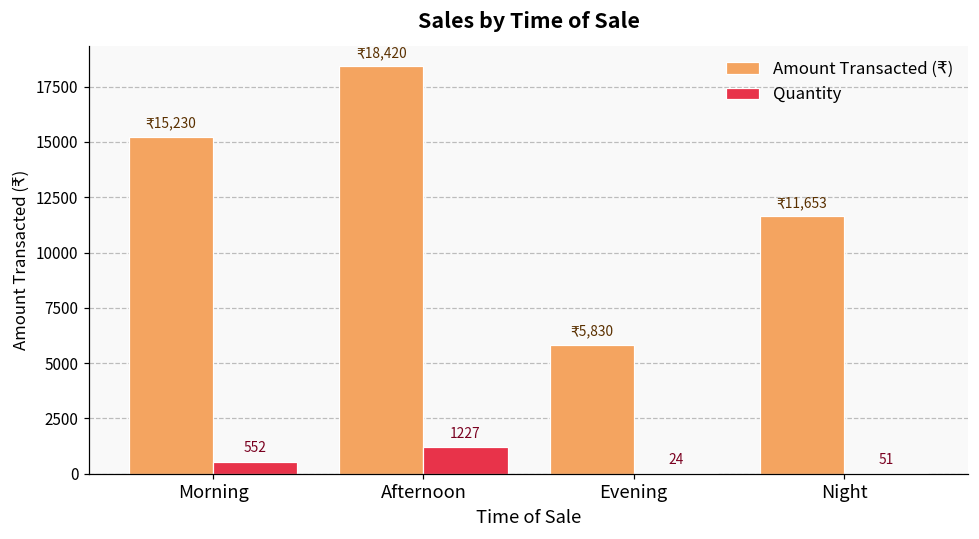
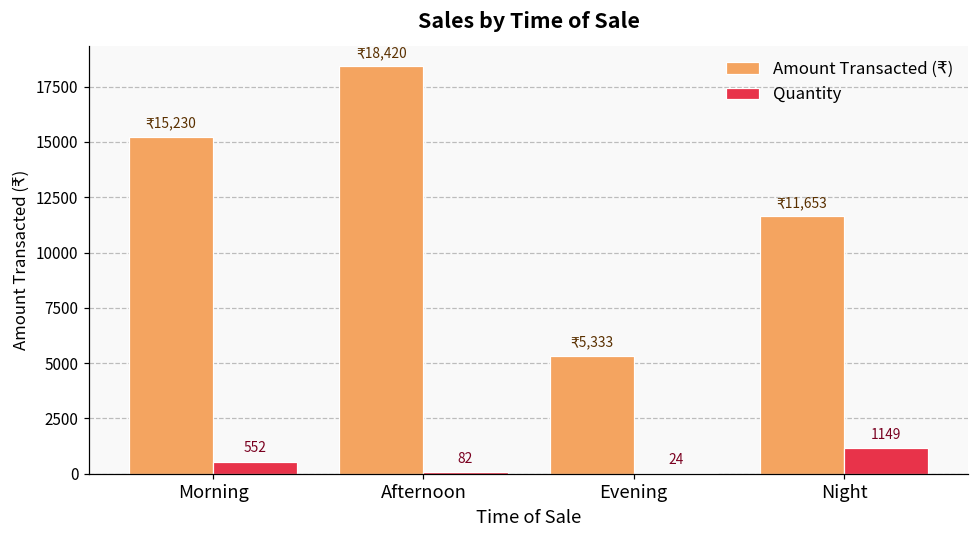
Quantity, Afternoon: 1227 -> 82
Amount Transacted (₹), Evening: 5,830 -> 5,333
Quantity, Night: 51 -> 1149
